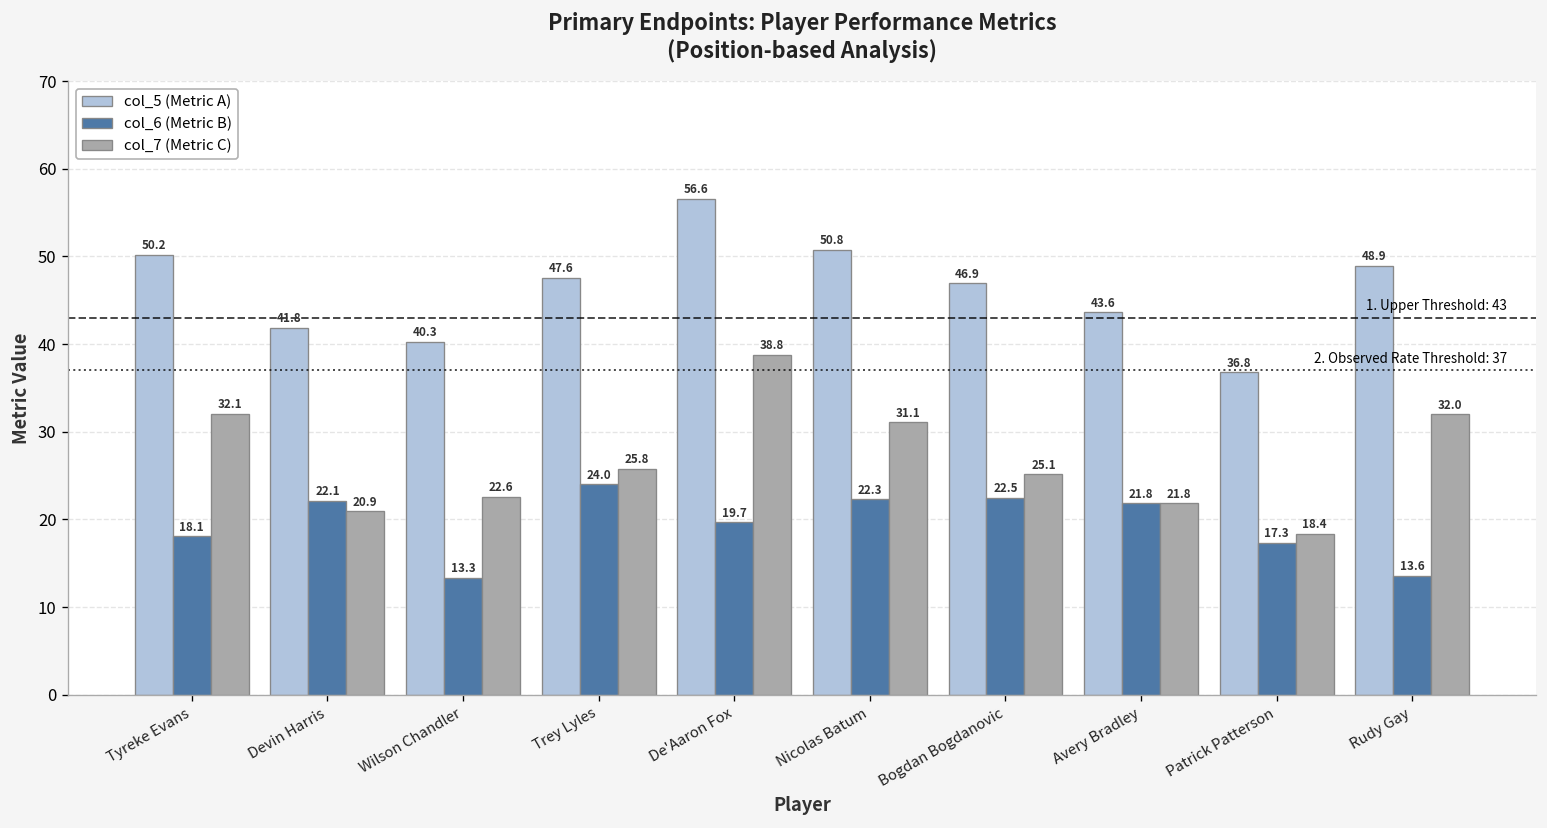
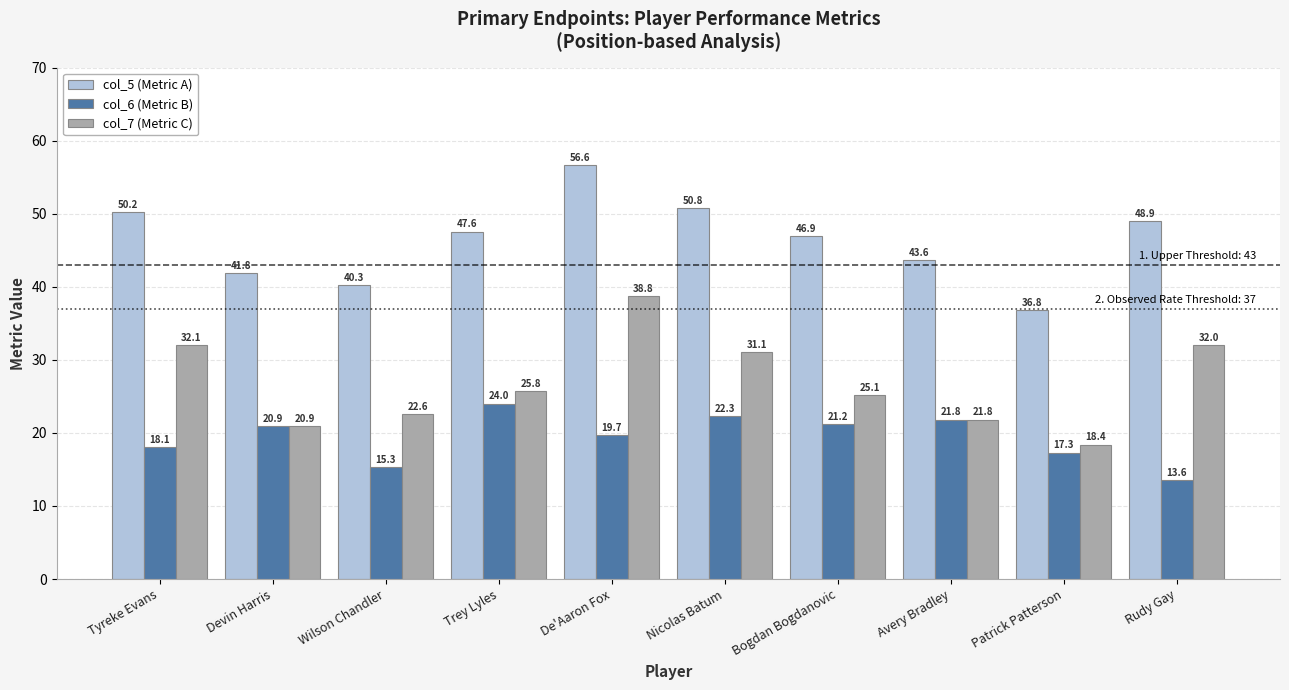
col_6 (Metric B), Devin Harris: 22.1 -> 20.9
col_6 (Metric B), Wilson Chandler: 13.3 -> 15.3
col_6 (Metric B), Bogdan Bogdanovic: 22.5 -> 21.2
